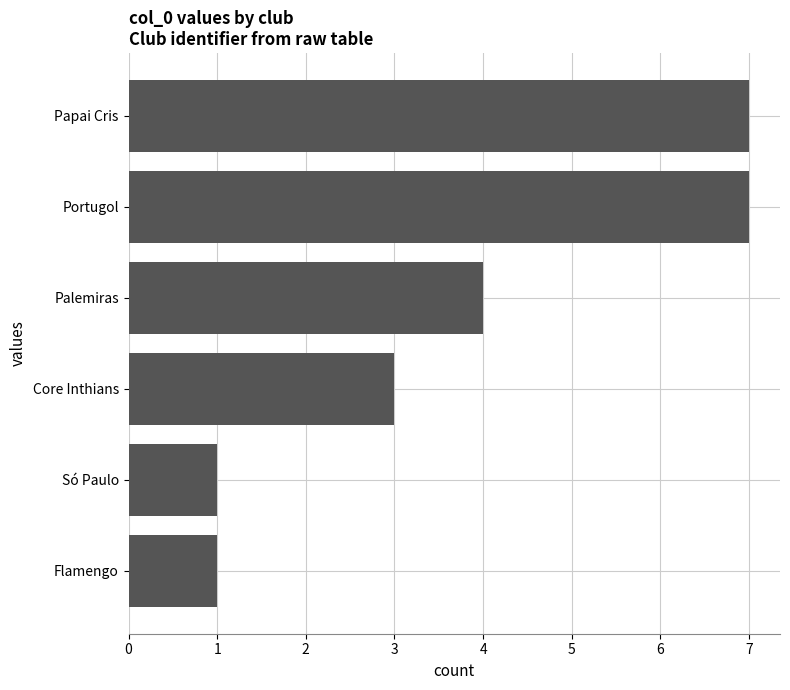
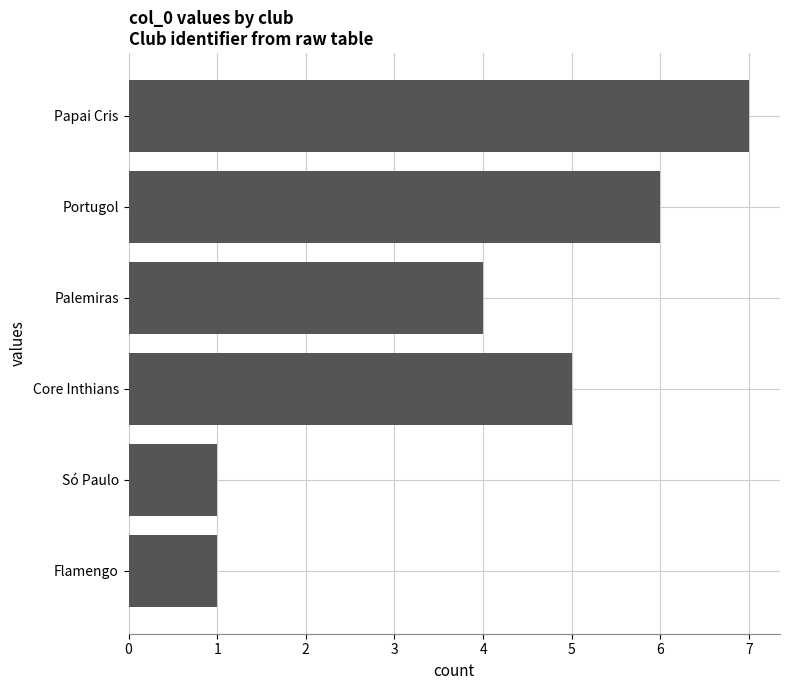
Portugol: 7 -> 6
Core Inthians: 3 -> 5
